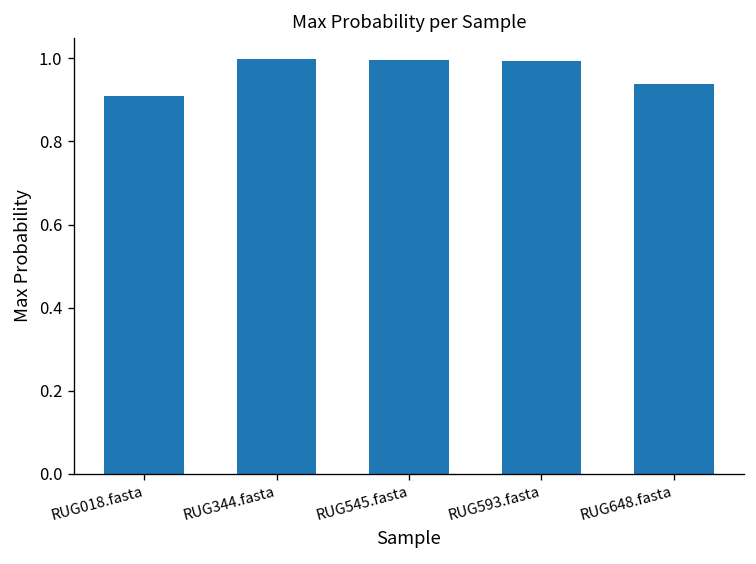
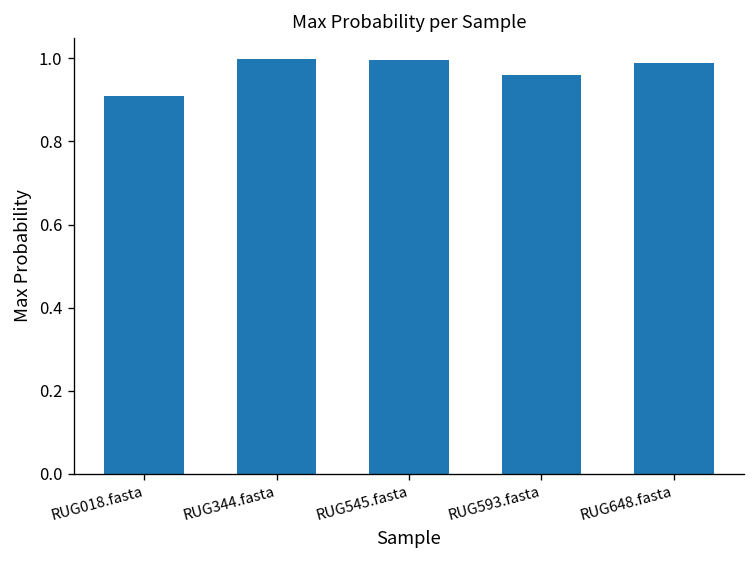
RUG593.fasta: 0.99 -> 0.96
RUG648.fasta: 0.94 -> 0.99
